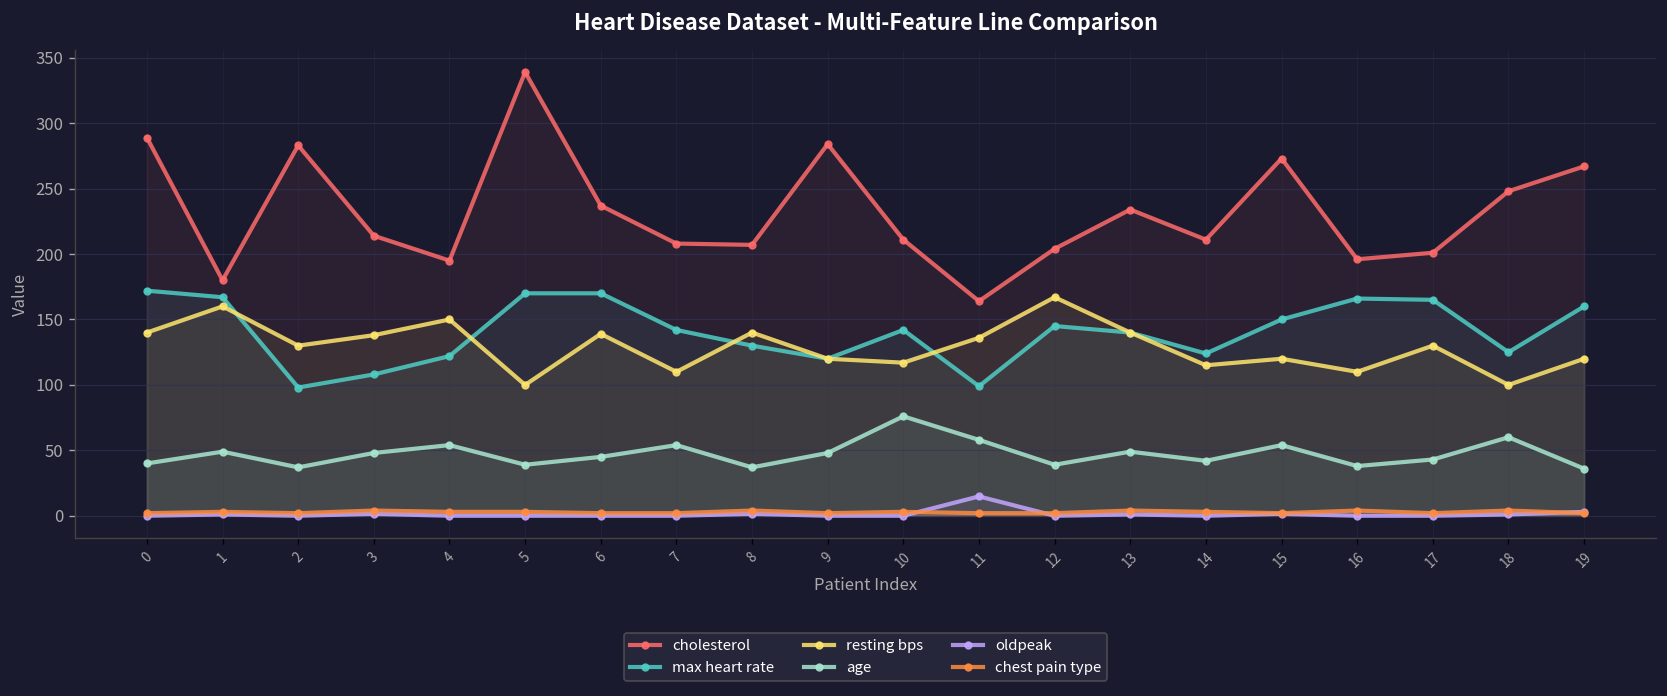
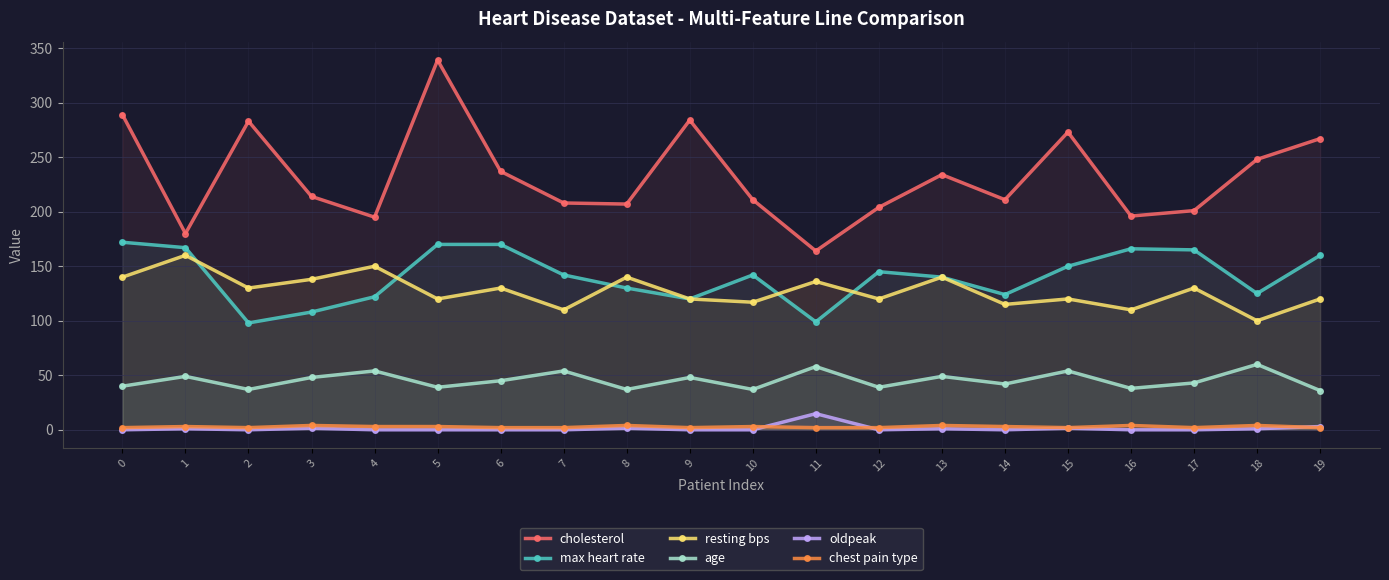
resting bps, 5: 100 -> 120
resting bps, 6: 139 -> 130
age, 10: 76 -> 37
resting bps, 12: 167 -> 120
